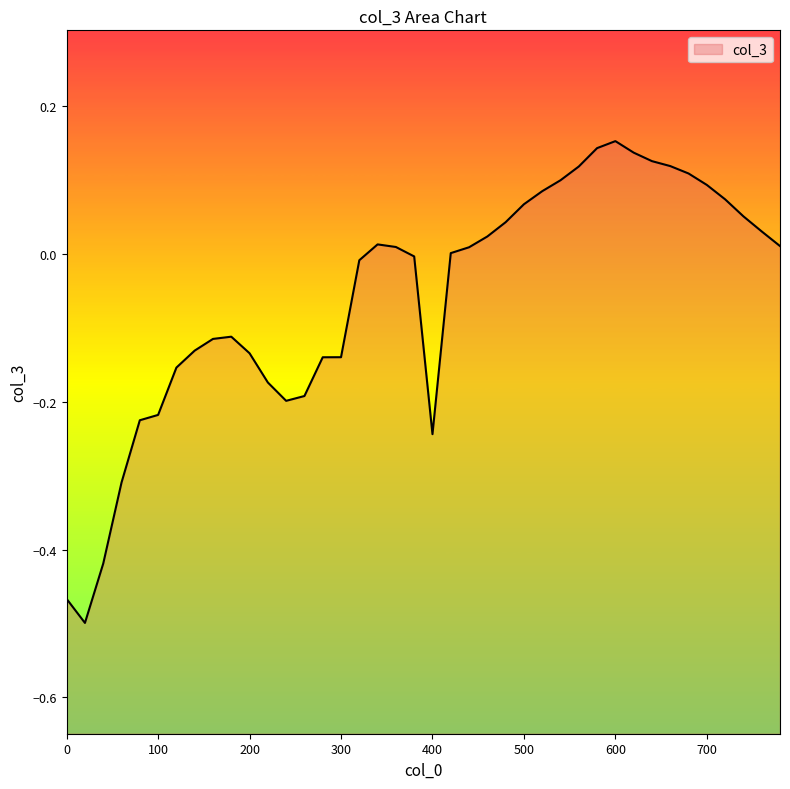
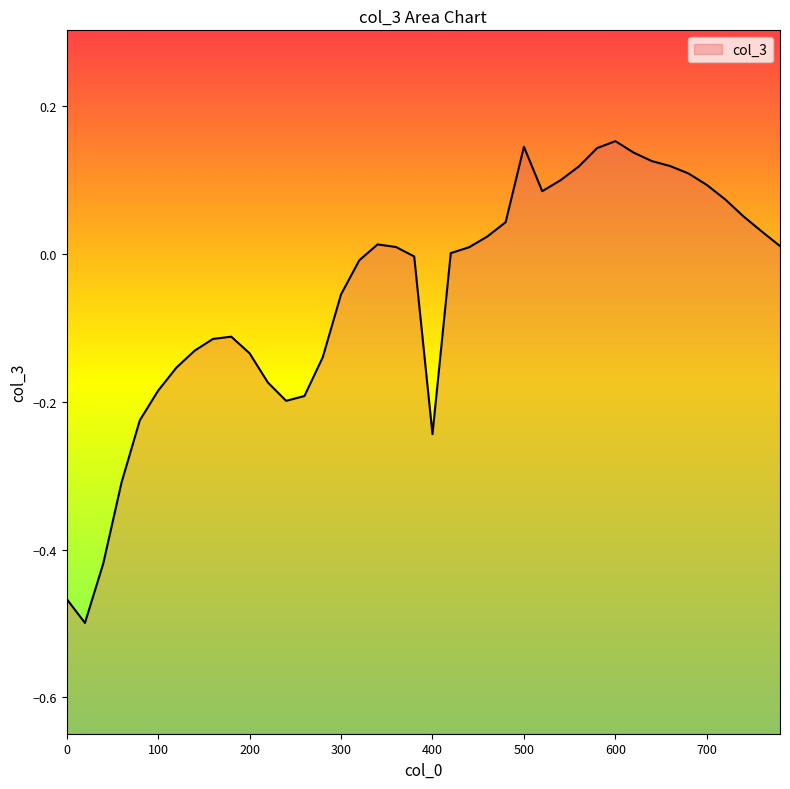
100: -0.22 -> -0.18
300: -0.14 -> -0.05
500: 0.07 -> 0.15
